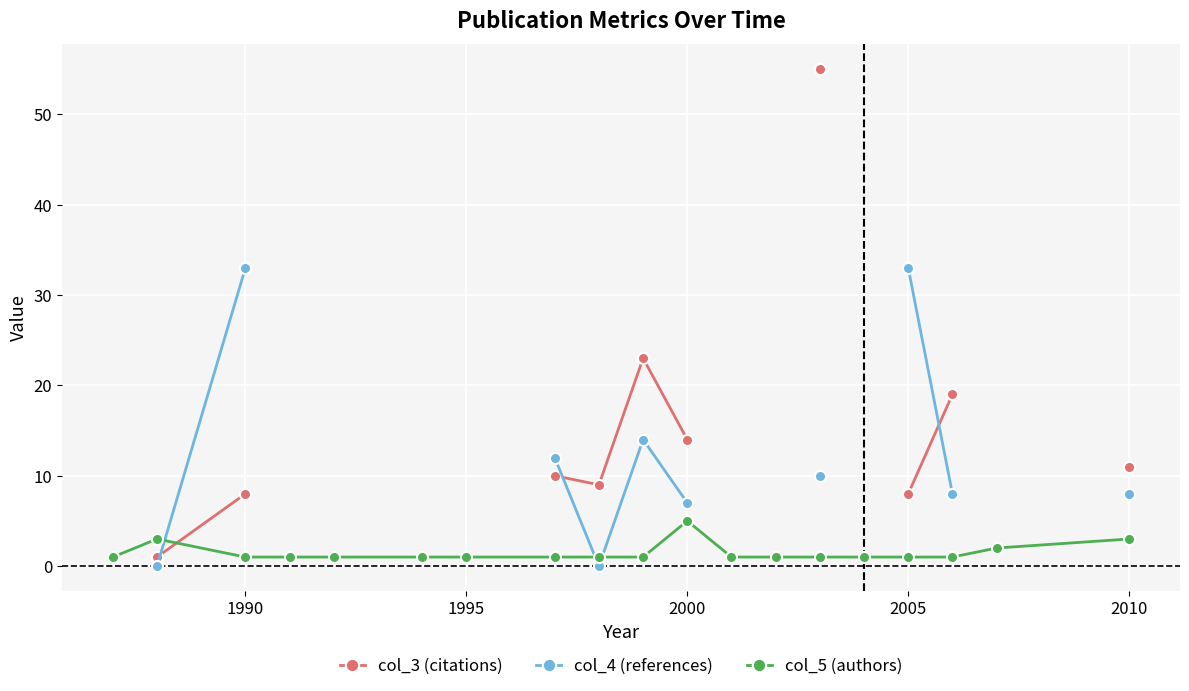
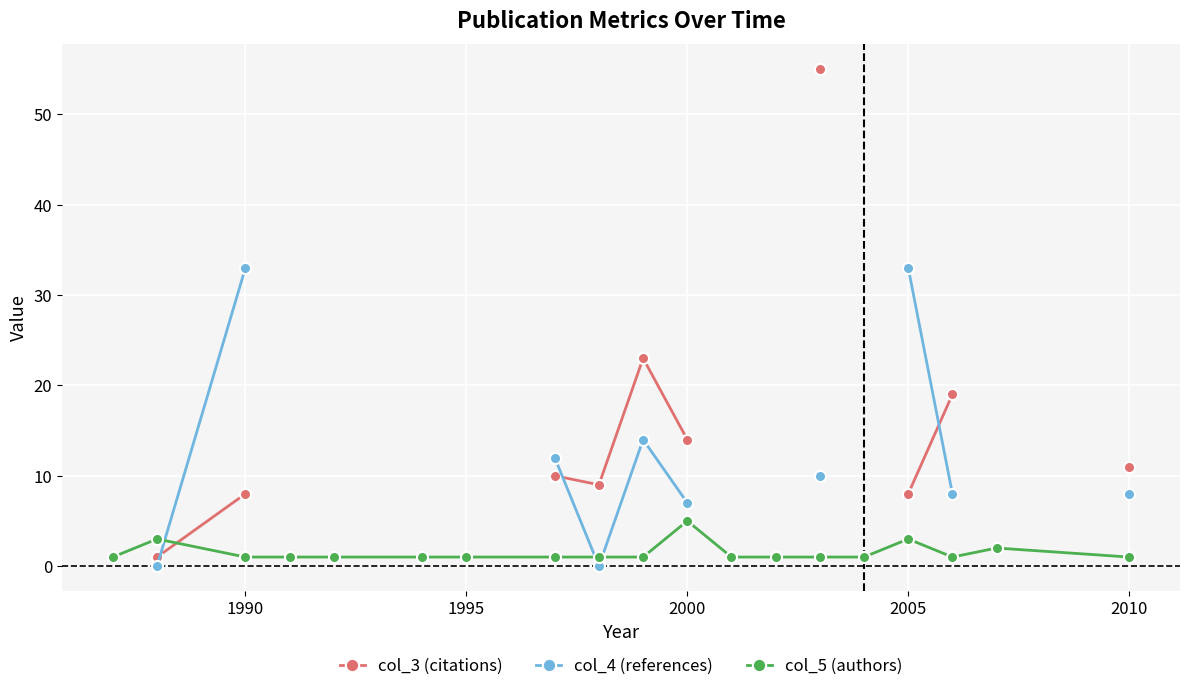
col_5 (authors), 2005: 1 -> 3
col_5 (authors), 2010: 3 -> 1
